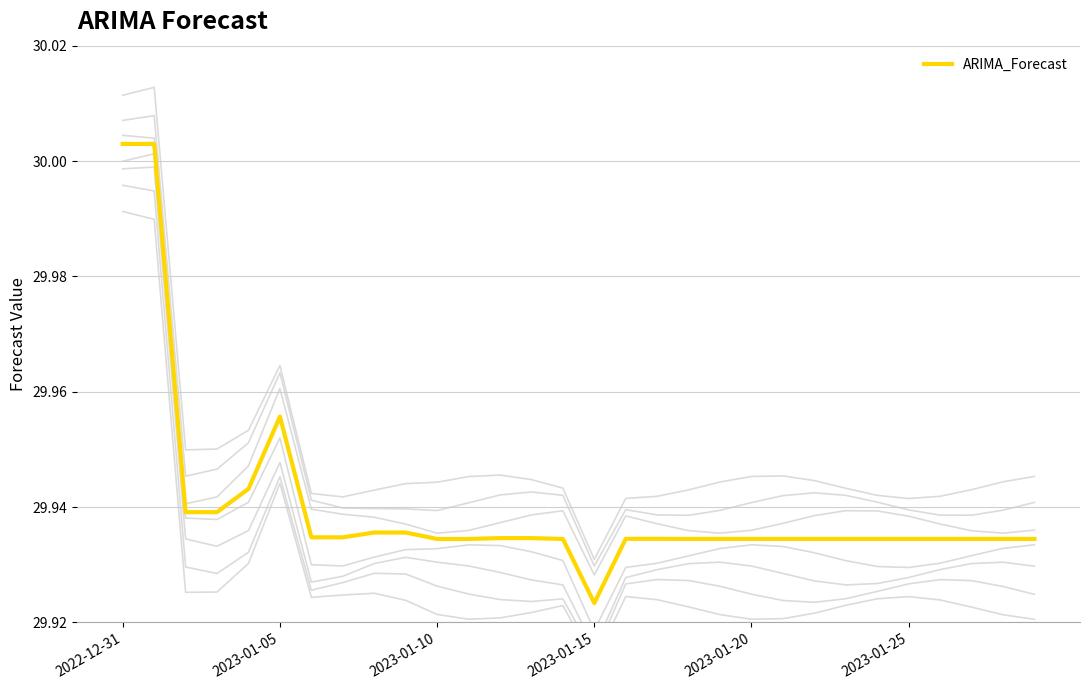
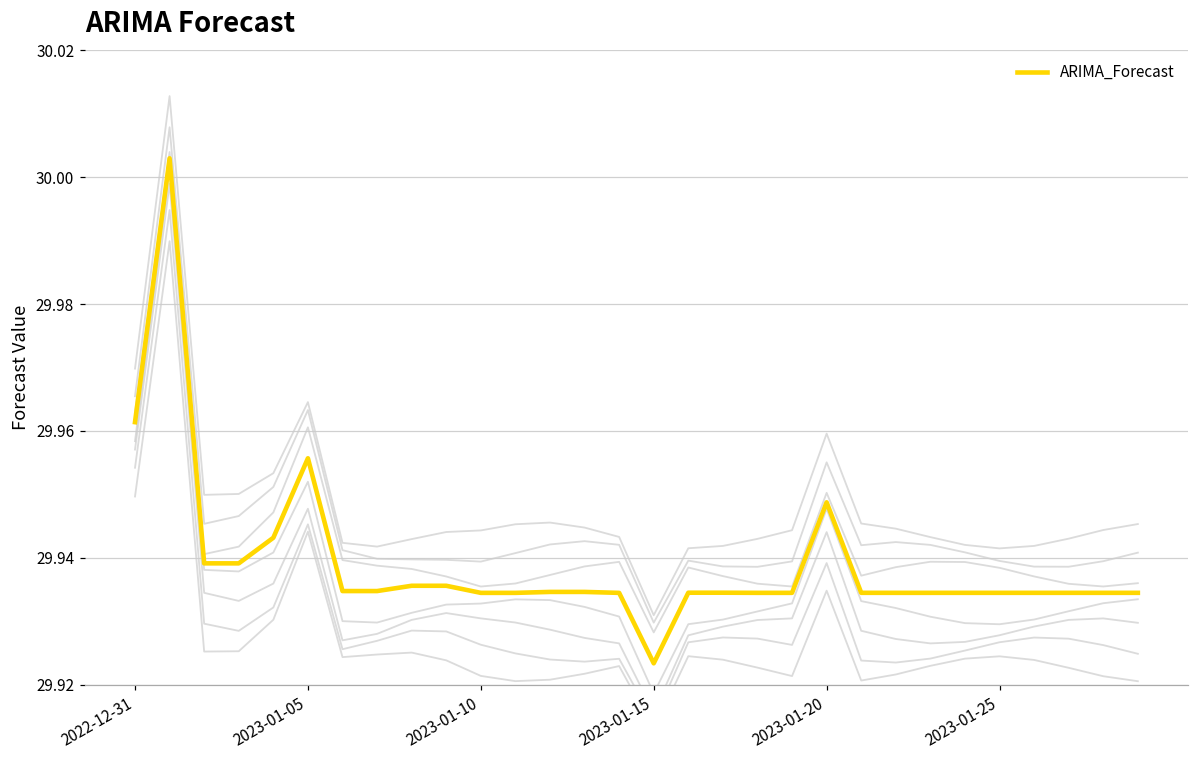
ARIMA_Forecast, 2022-12-31: 30.003 -> 29.961
ARIMA_Forecast, 2023-01-20: 29.934 -> 29.949
